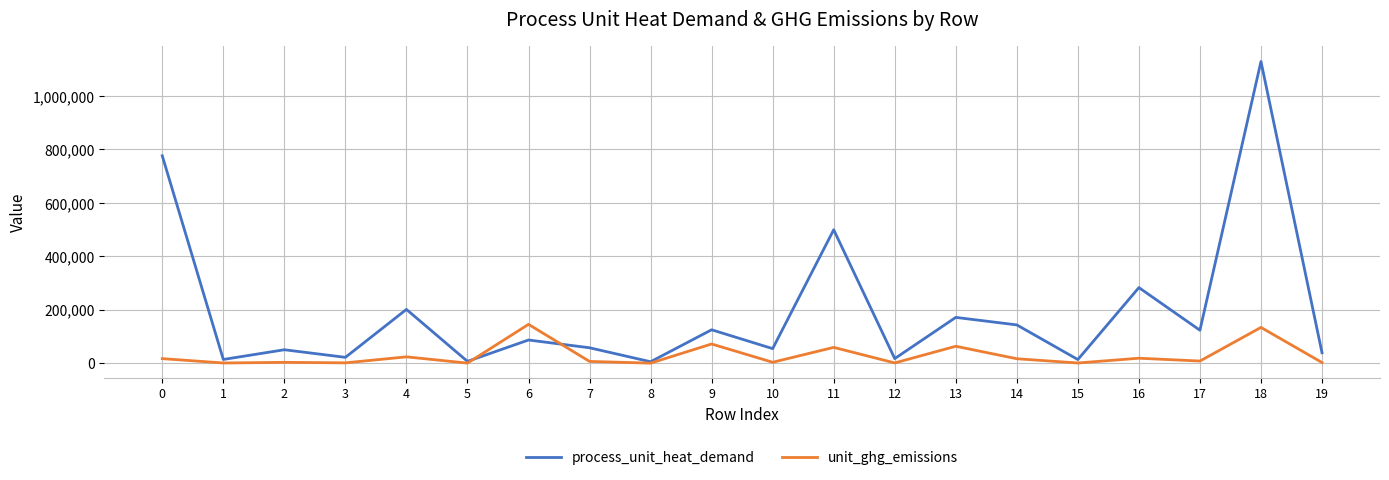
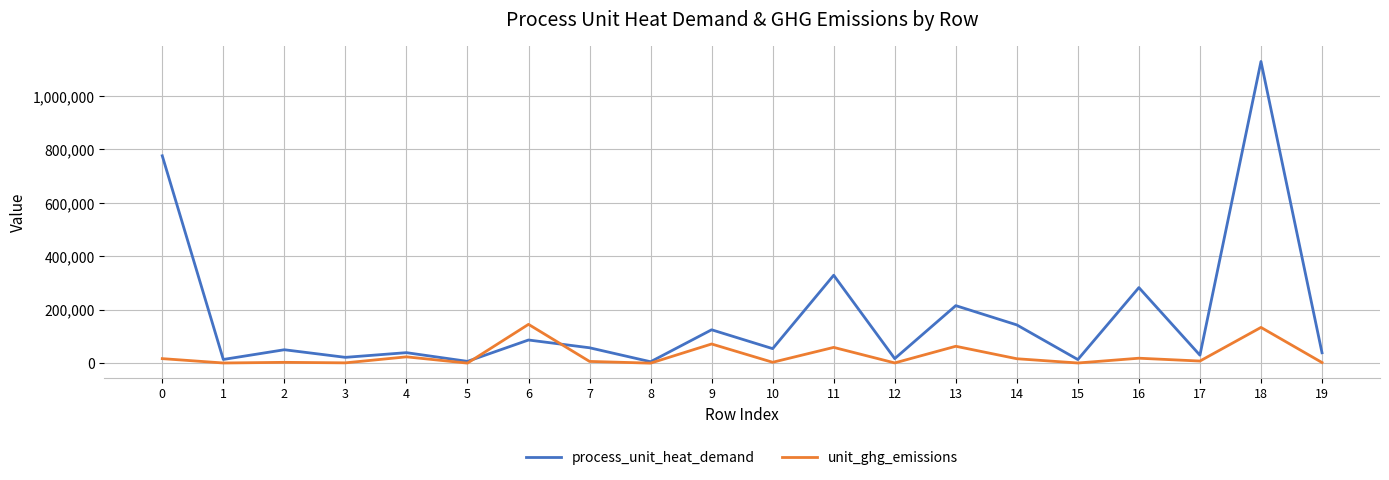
process_unit_heat_demand, 4: 200,000 -> 40,000
process_unit_heat_demand, 11: 500,000 -> 330,000
process_unit_heat_demand, 13: 170,000 -> 220,000
process_unit_heat_demand, 17: 120,000 -> 30,000
